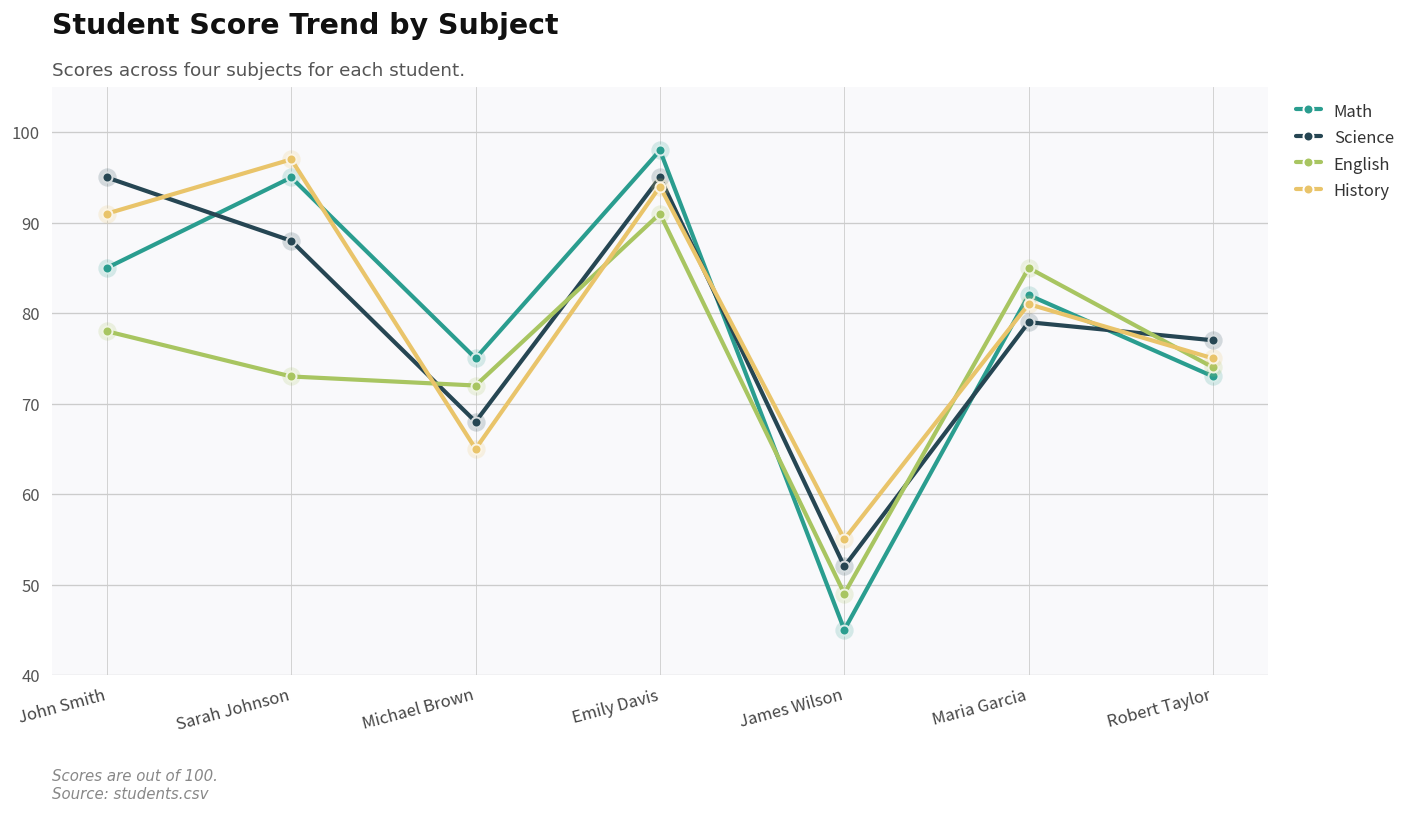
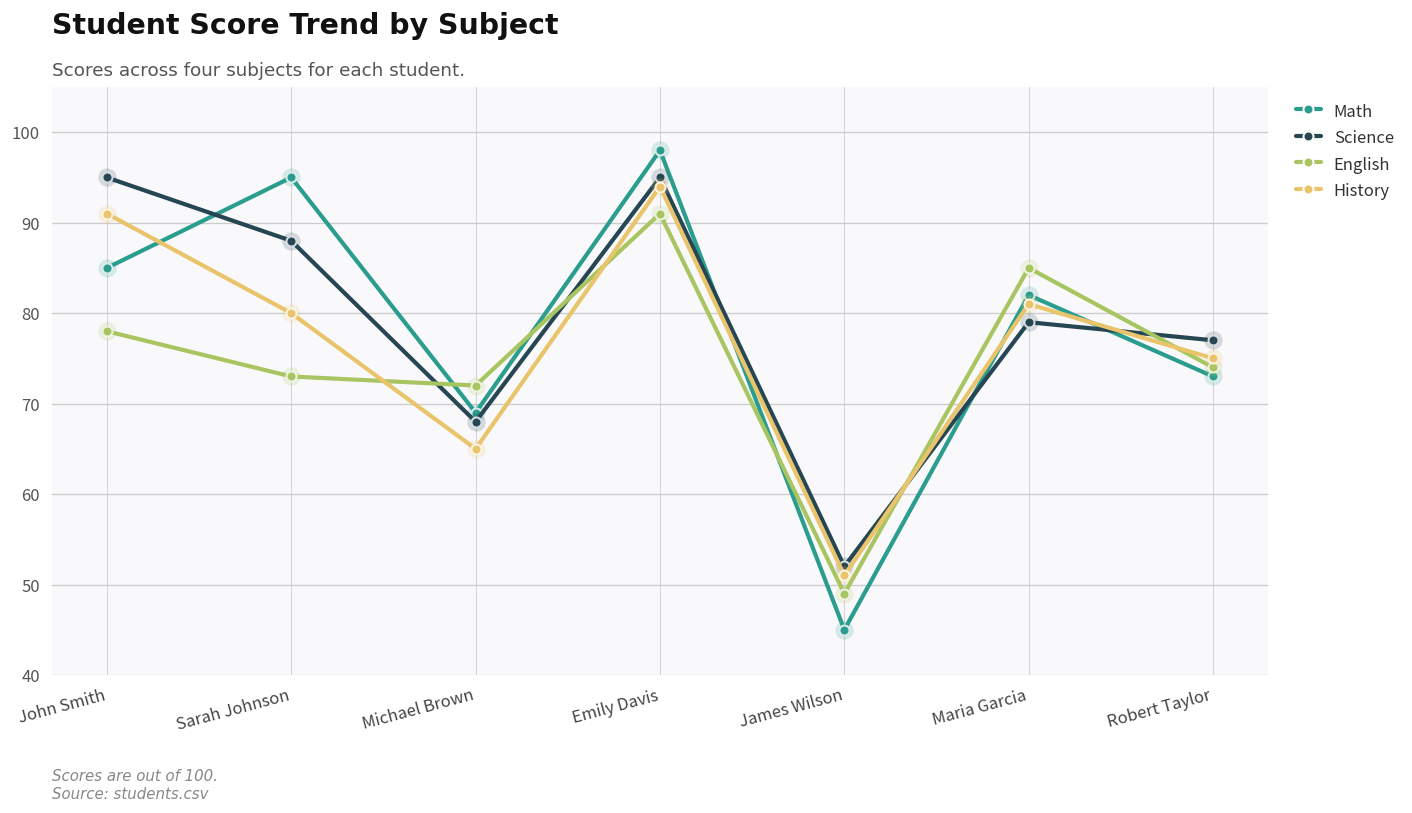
History, Sarah Johnson: 97 -> 80
Math, Michael Brown: 75 -> 69
History, James Wilson: 55 -> 51
